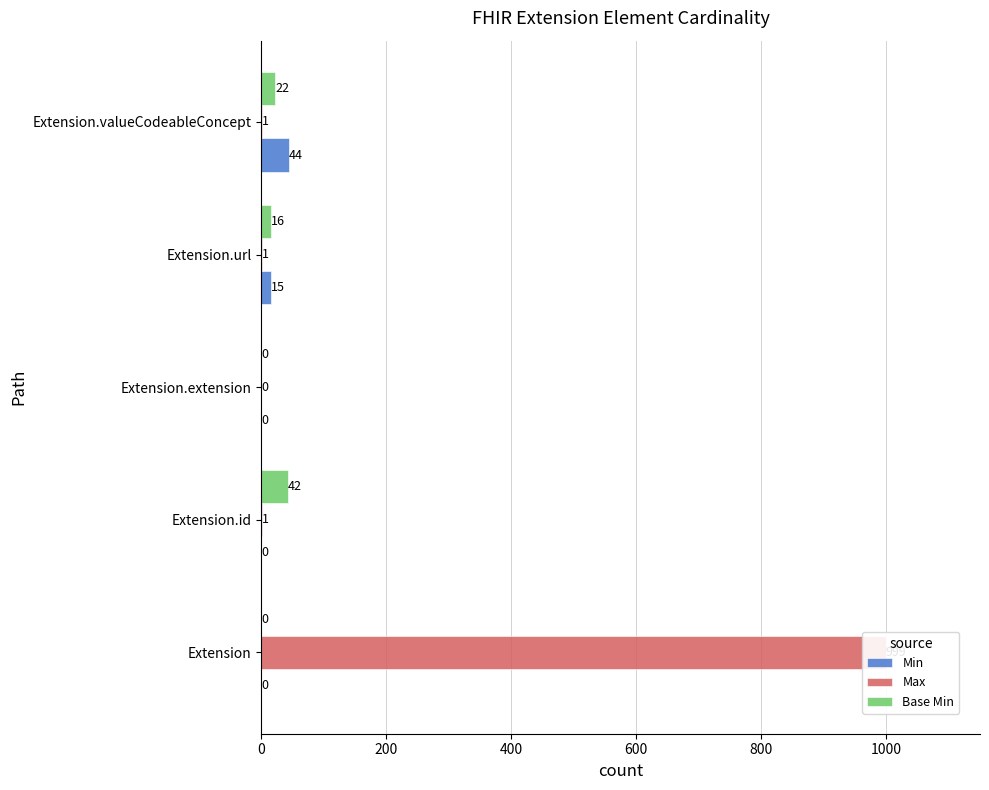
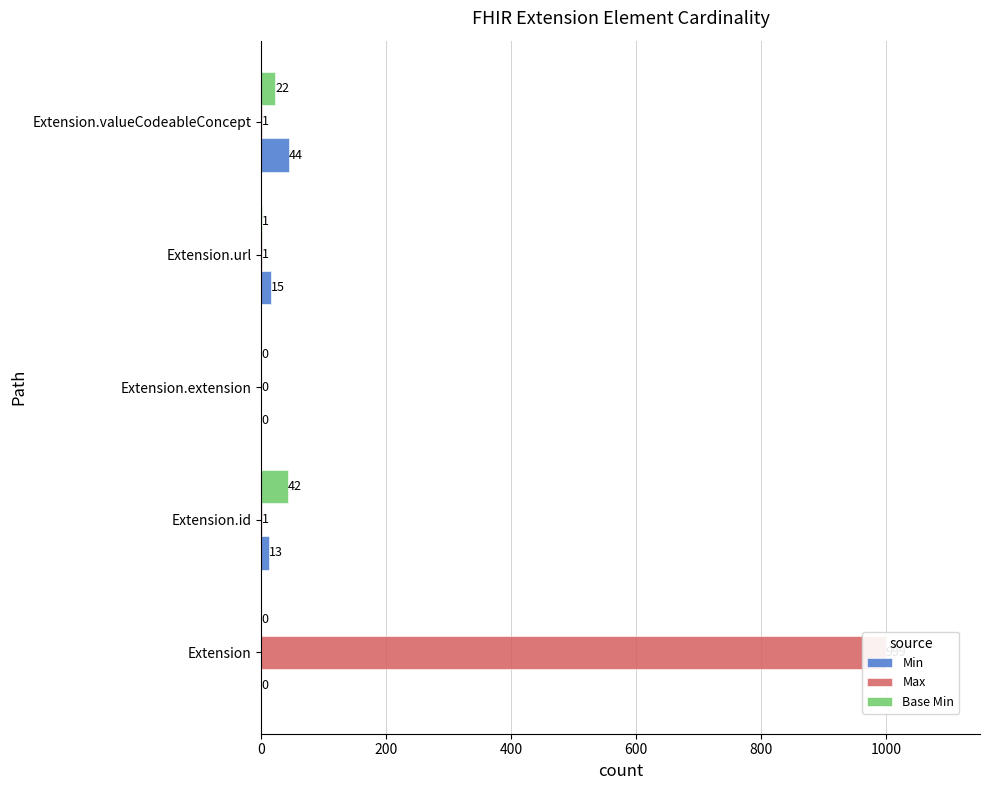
Base Min, Extension.url: 16 -> 1
Min, Extension.id: 0 -> 13
